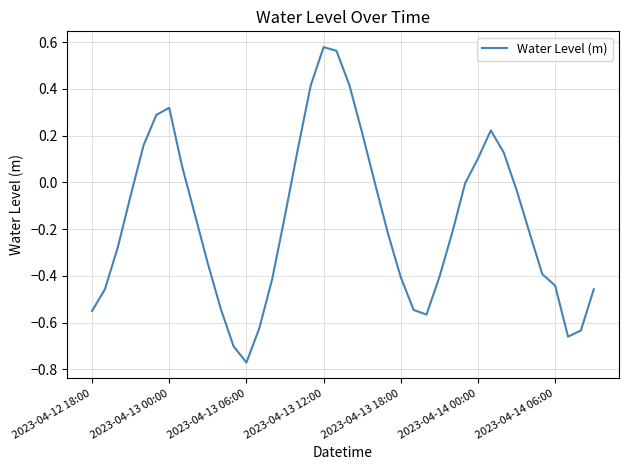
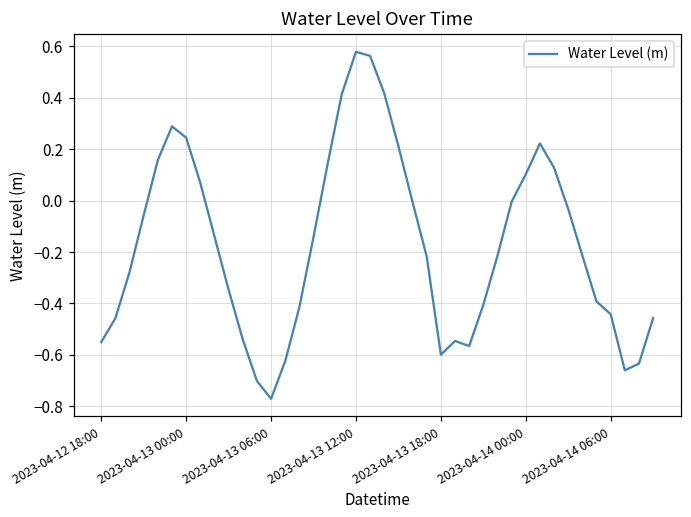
2023-04-13 00:00: 0.32 -> 0.24
2023-04-13 18:00: -0.41 -> -0.60
